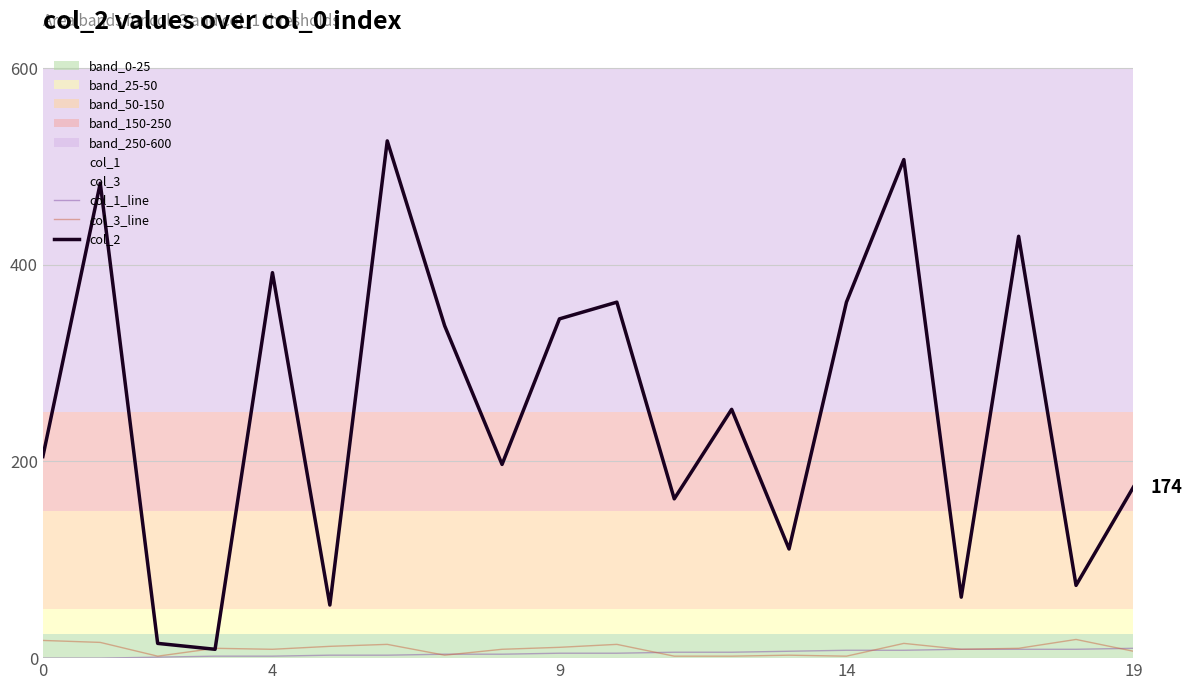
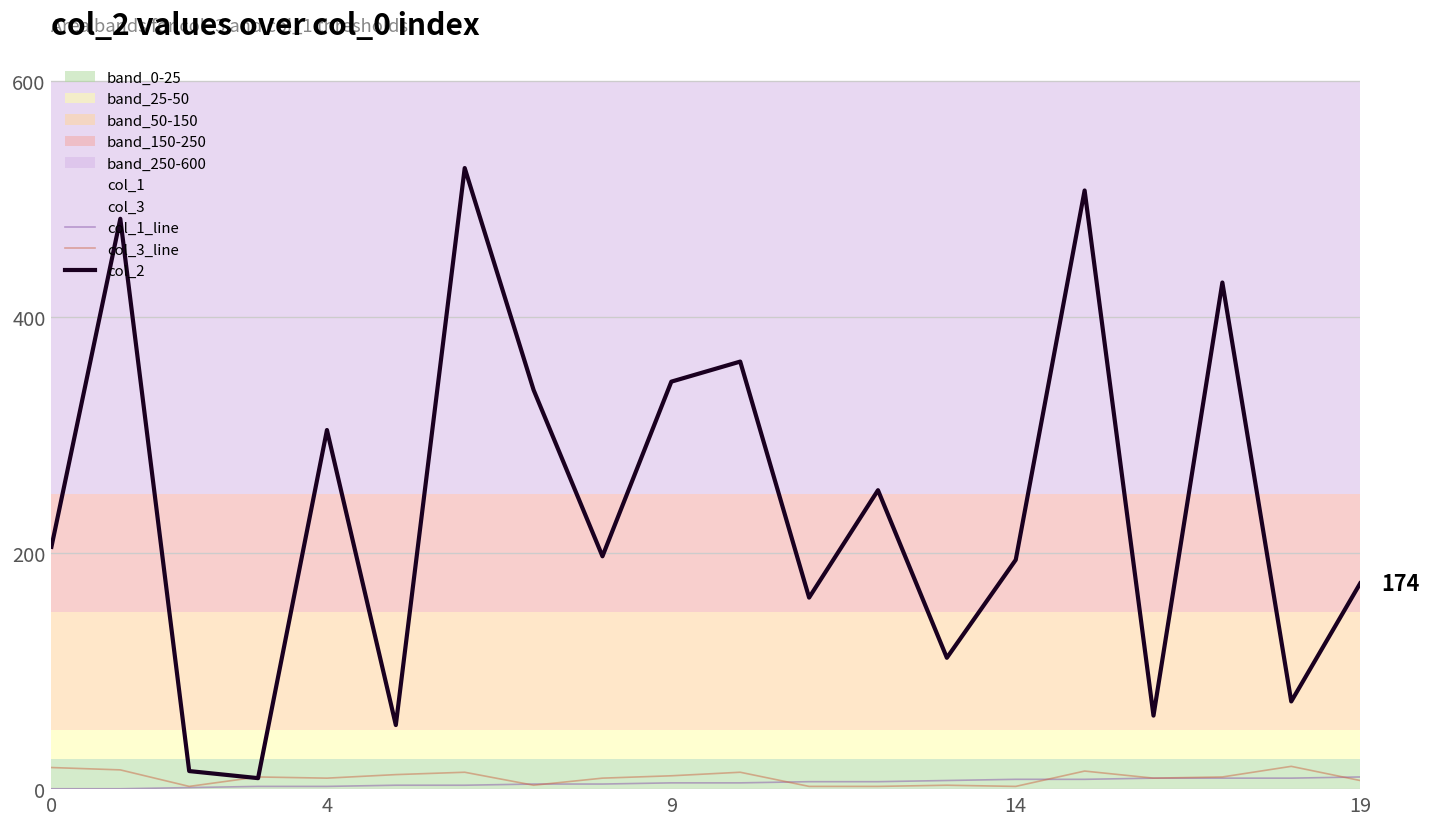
col_2, 4: 390 -> 300
col_2, 14: 360 -> 190
